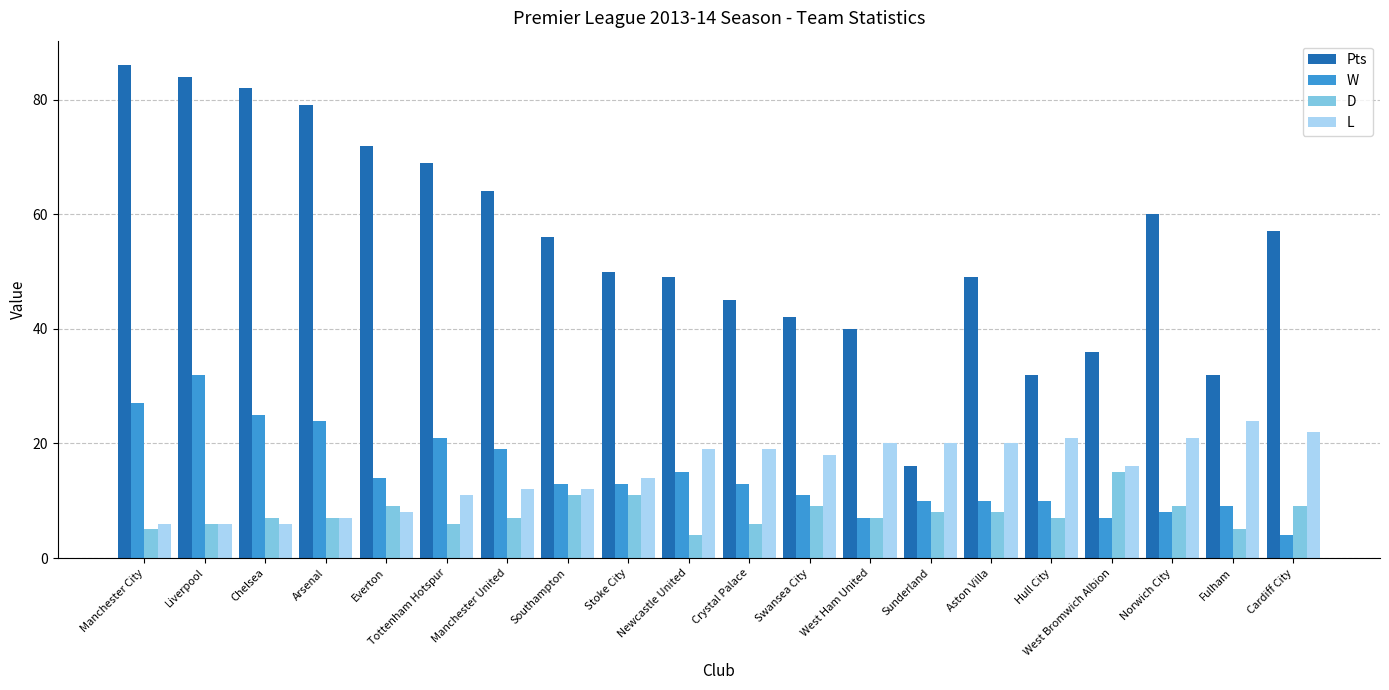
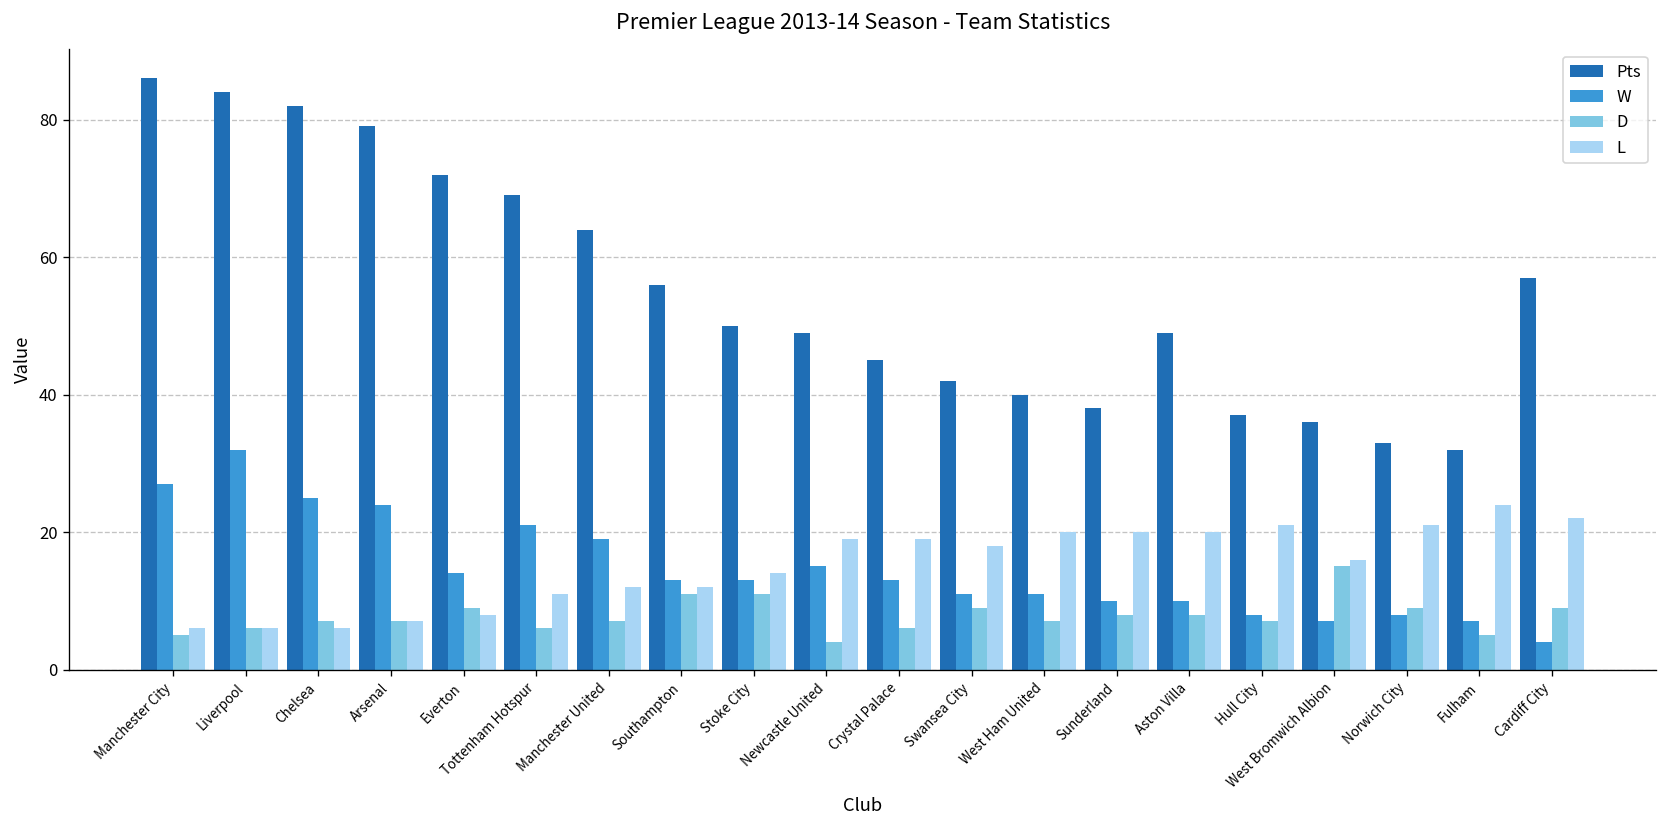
W, West Ham United: 7 -> 11
Pts, Sunderland: 16 -> 38
Pts, Hull City: 32 -> 37
W, Hull City: 10 -> 8
Pts, Norwich City: 60 -> 33
W, Fulham: 9 -> 7
